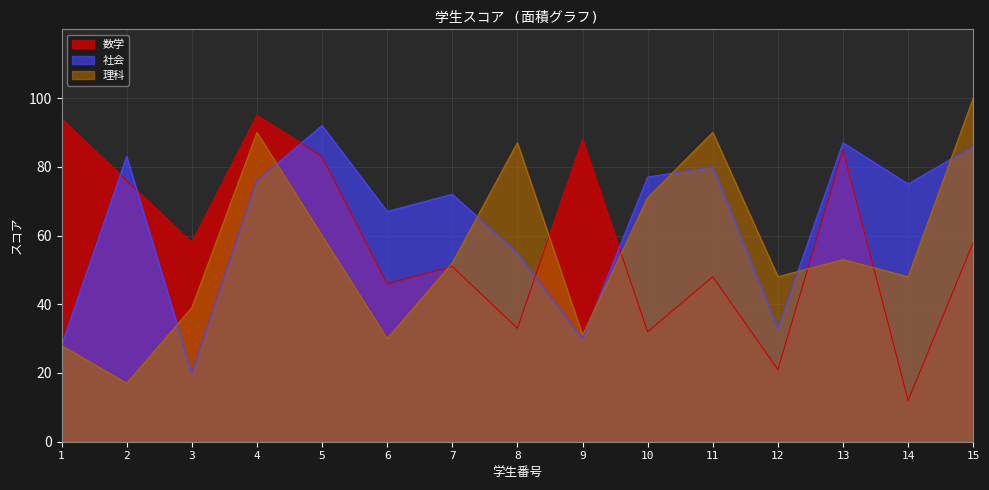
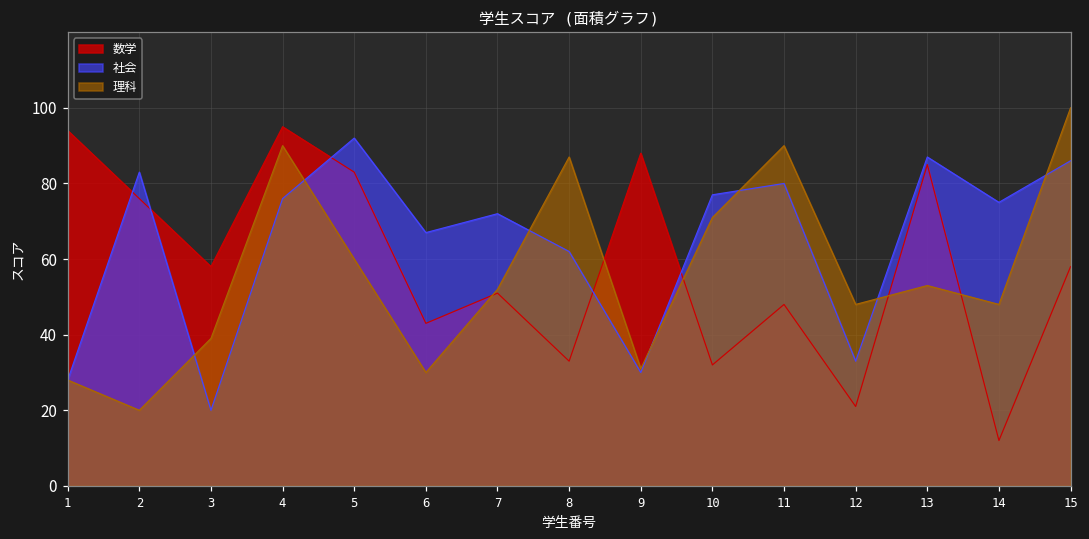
理科, 2: 17 -> 20
数学, 6: 46 -> 43
社会, 8: 55 -> 62
